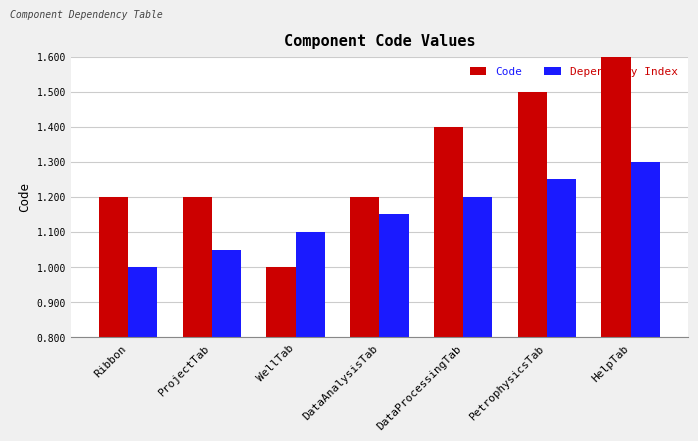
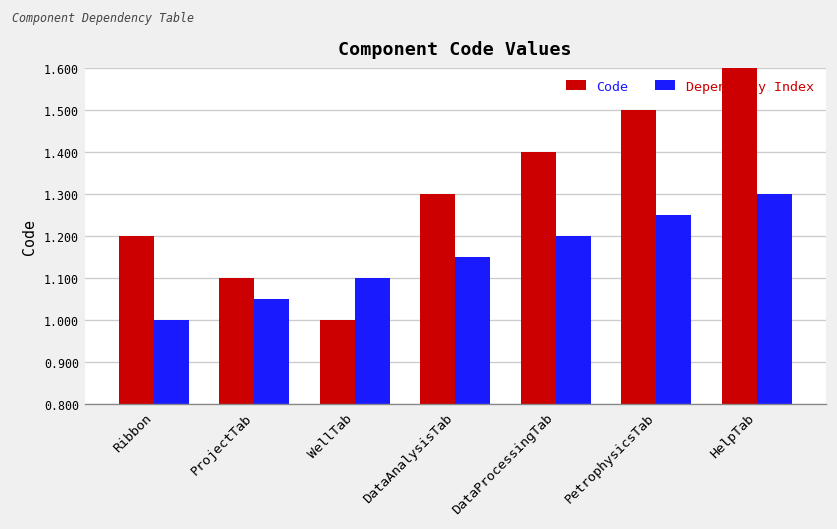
Code, ProjectTab: 1.2 -> 1.1
Code, DataAnalysisTab: 1.2 -> 1.3
